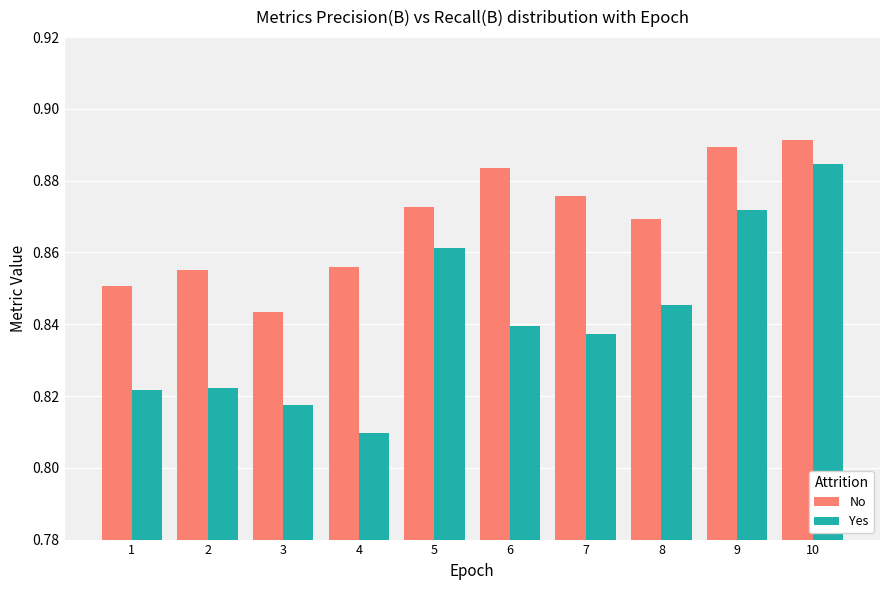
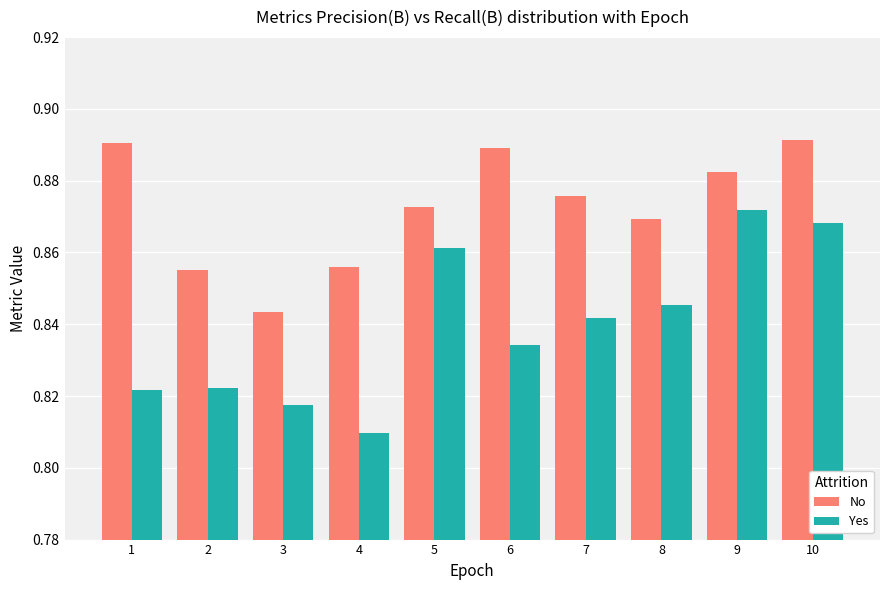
No, 1: 0.851 -> 0.890
No, 6: 0.884 -> 0.889
Yes, 6: 0.840 -> 0.834
Yes, 7: 0.837 -> 0.842
No, 9: 0.889 -> 0.882
Yes, 10: 0.885 -> 0.868
